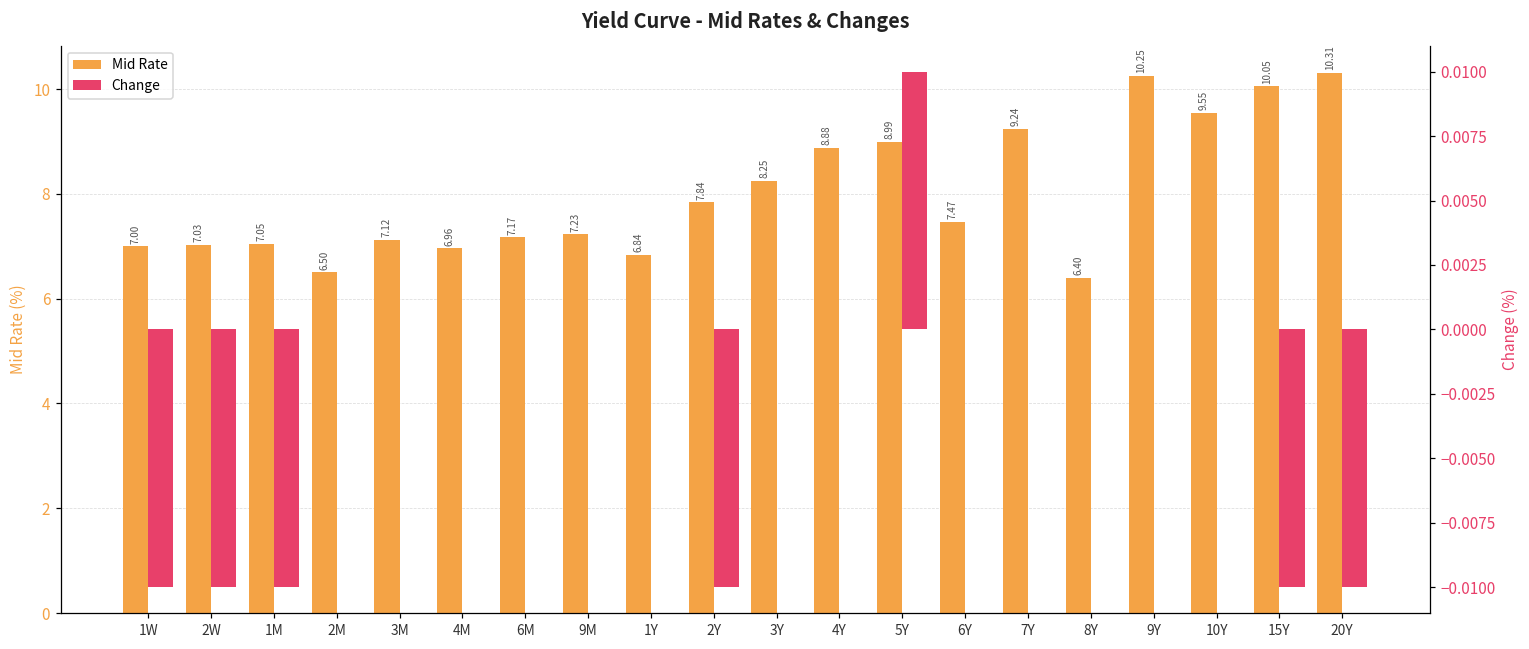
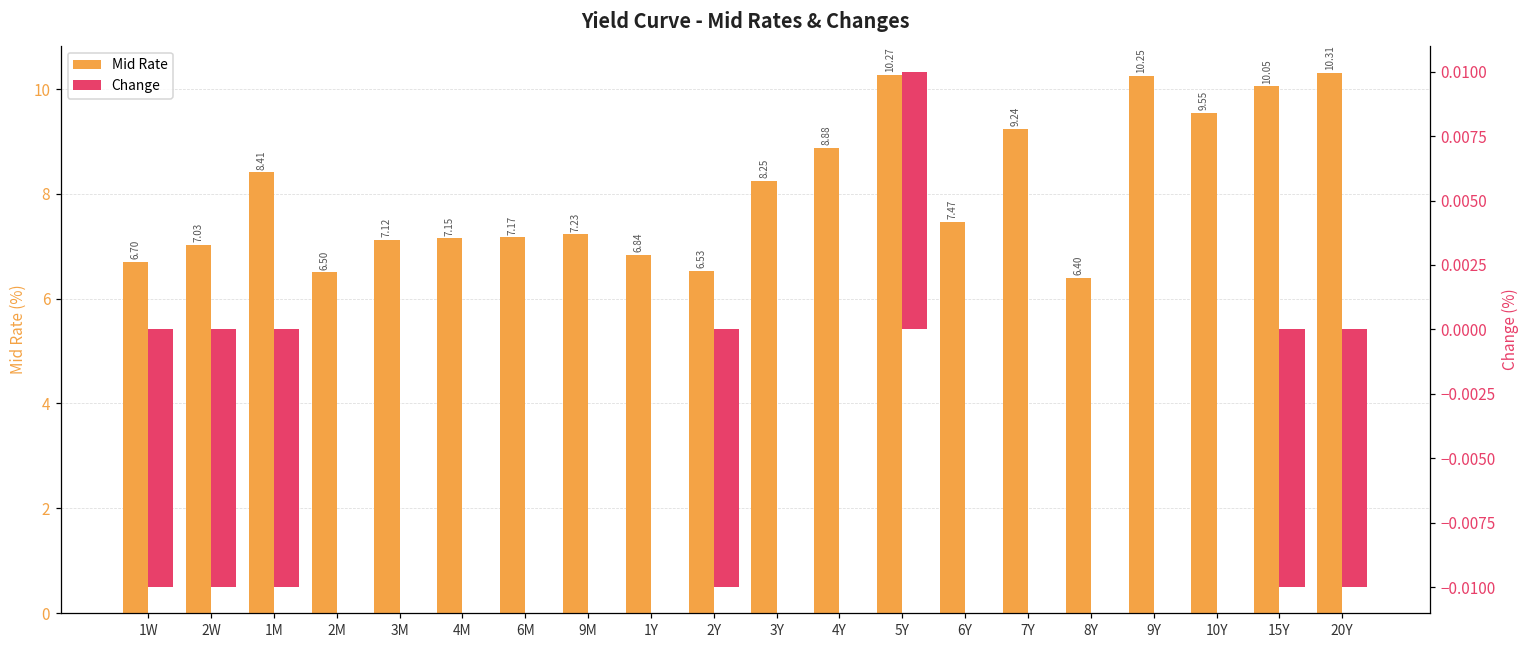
Mid Rate, 1W: 7.00 -> 6.70
Mid Rate, 1M: 7.05 -> 8.41
Mid Rate, 4M: 6.96 -> 7.15
Mid Rate, 2Y: 7.84 -> 6.53
Mid Rate, 5Y: 8.99 -> 10.27
